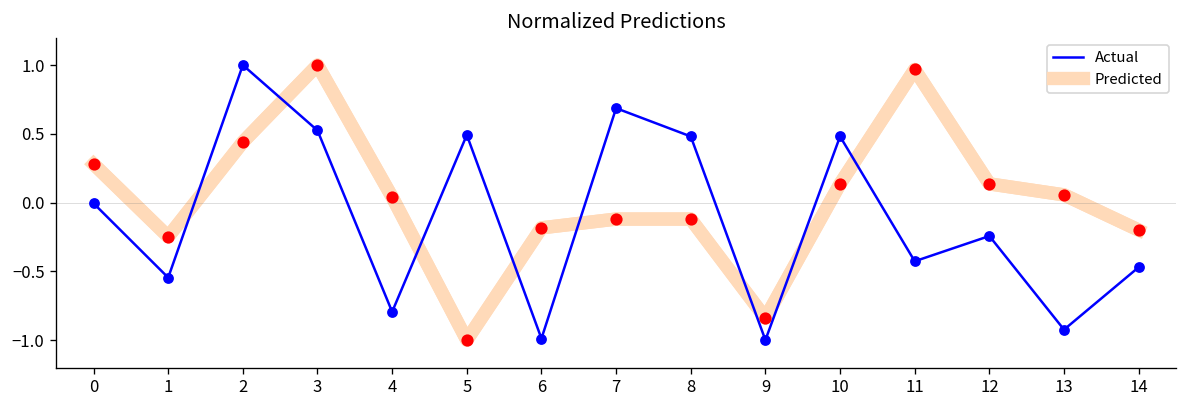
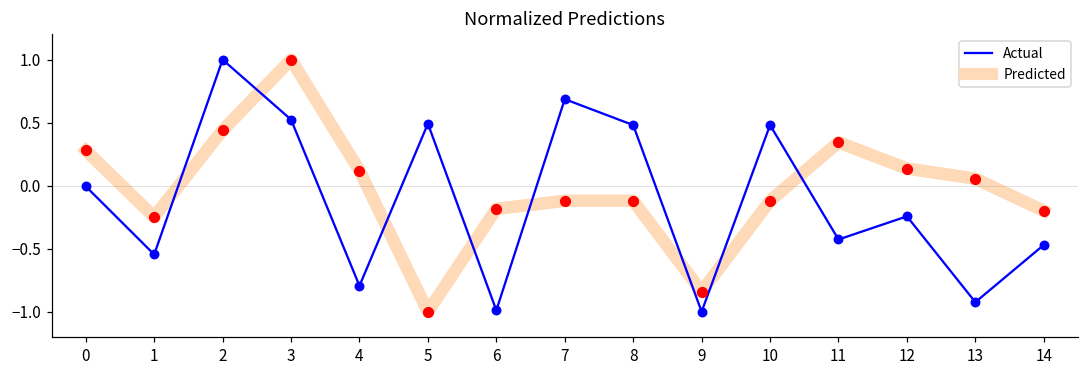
Predicted, 4: 0.04 -> 0.12
Predicted, 10: 0.14 -> -0.12
Predicted, 11: 0.97 -> 0.34
